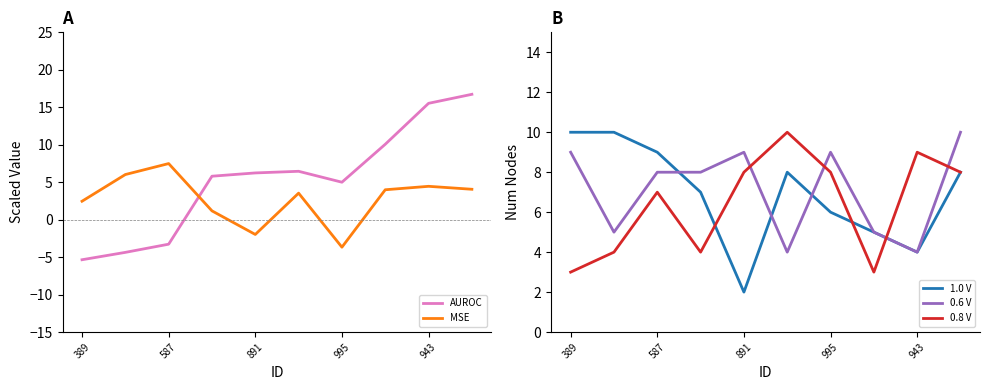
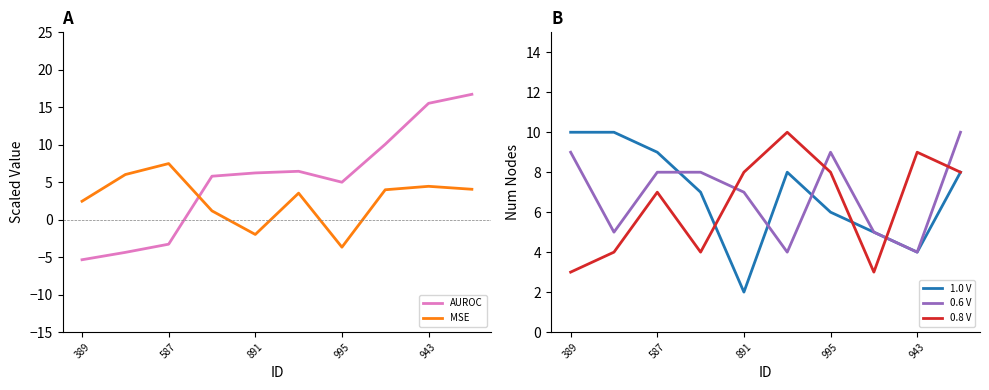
B, 0.6 V, 891: 9 -> 7
